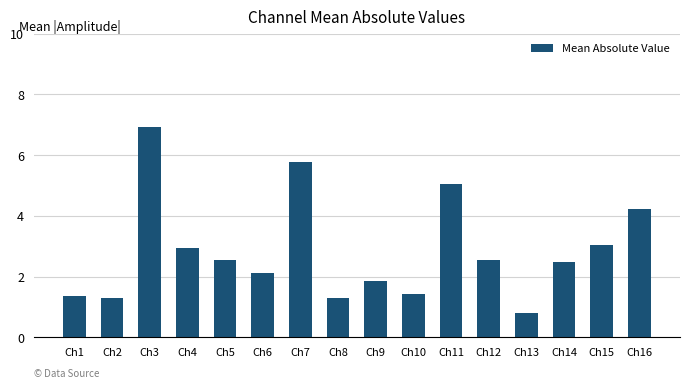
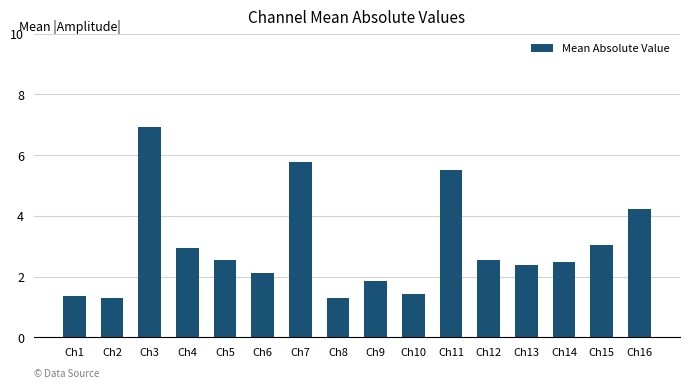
Ch11: 5.1 -> 5.5
Ch13: 0.8 -> 2.4
